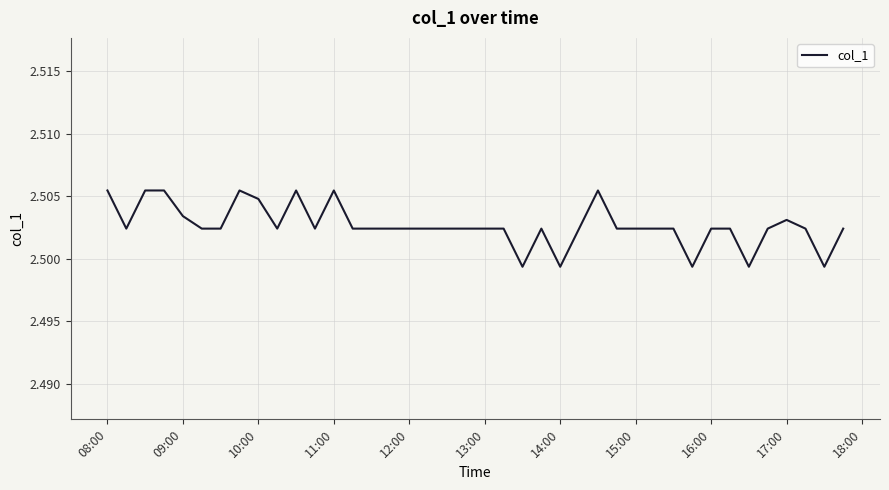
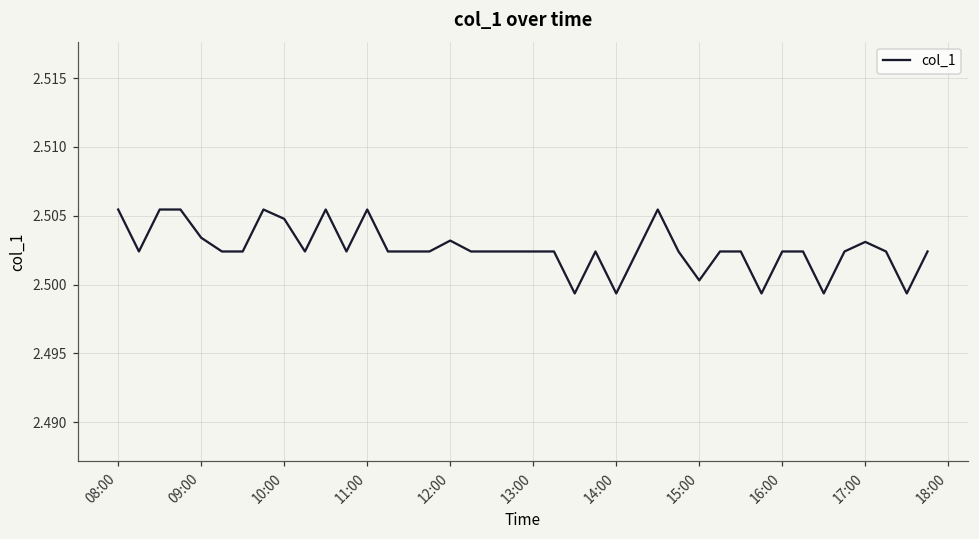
12:00: 2.5024 -> 2.5032
15:00: 2.5024 -> 2.5003
